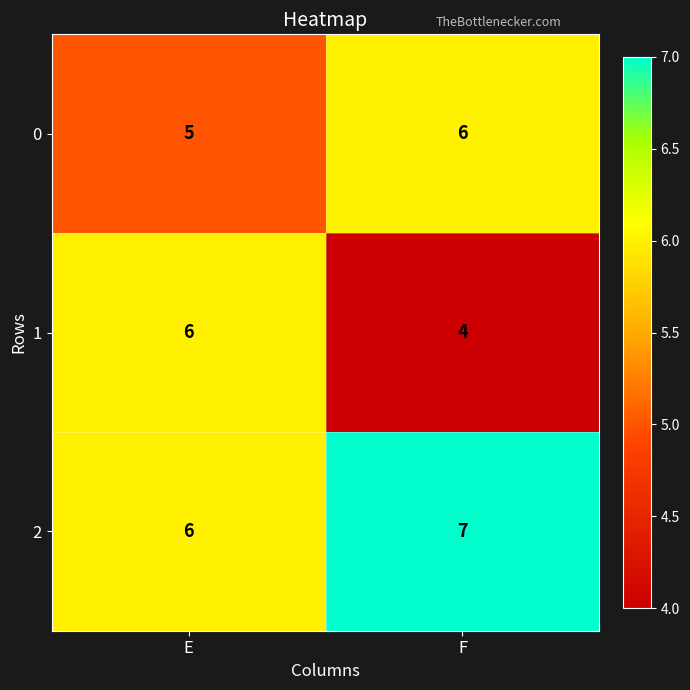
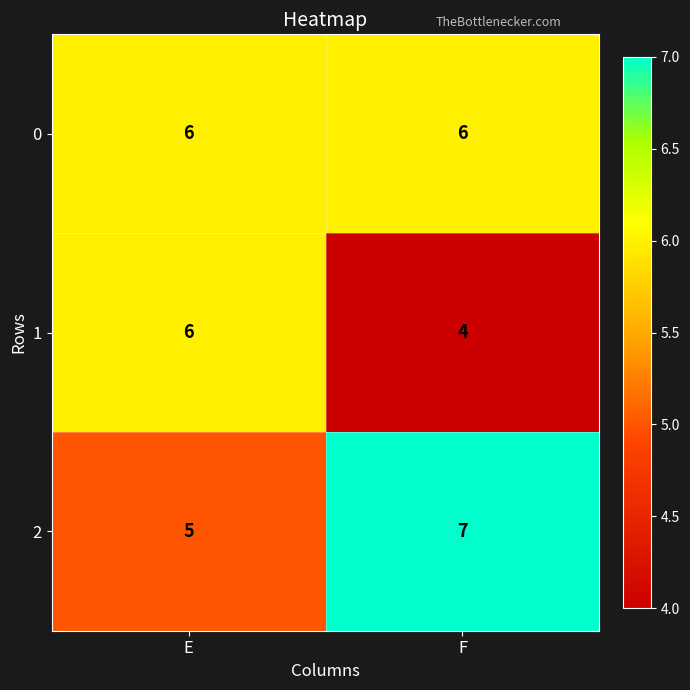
0, E: 5 -> 6
2, E: 6 -> 5
